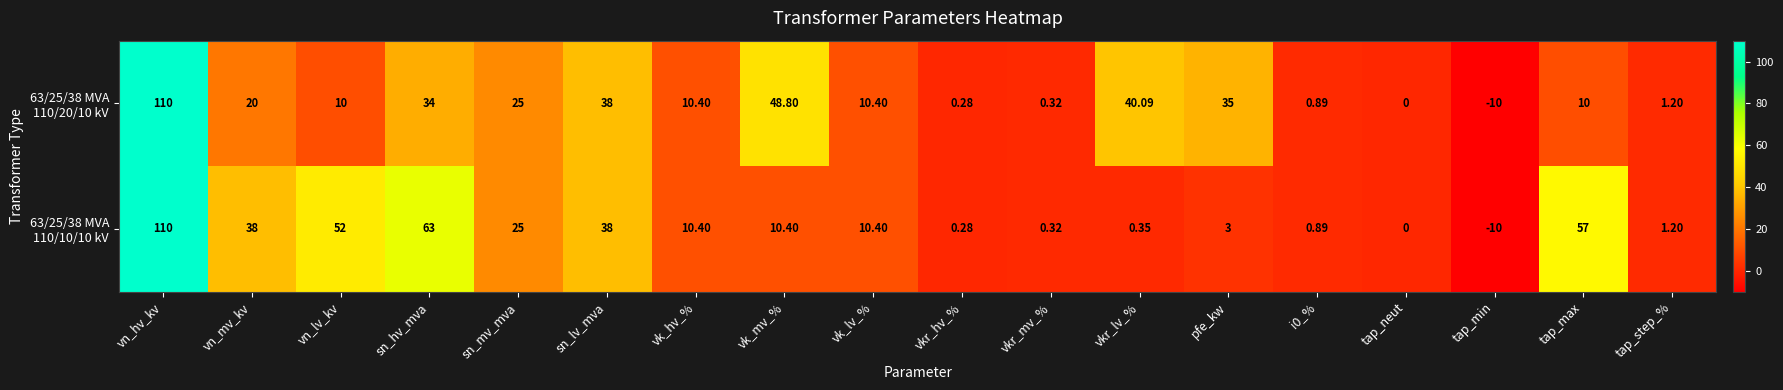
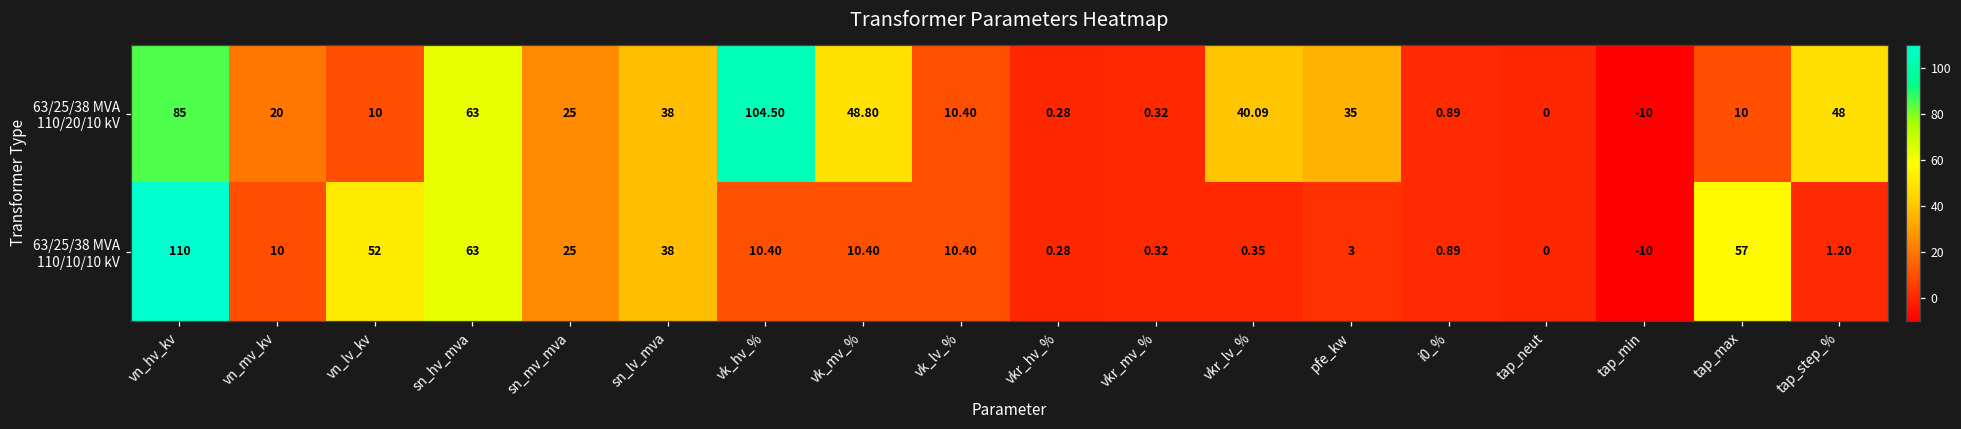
63/25/38 MVA 110/20/10 kV, vn_hv_kv: 110 -> 85
63/25/38 MVA 110/20/10 kV, sn_hv_mva: 34 -> 63
63/25/38 MVA 110/20/10 kV, vk_hv_%: 10.40 -> 104.50
63/25/38 MVA 110/20/10 kV, tap_step_%: 1.20 -> 48
63/25/38 MVA 110/10/10 kV, vn_mv_kv: 38 -> 10
